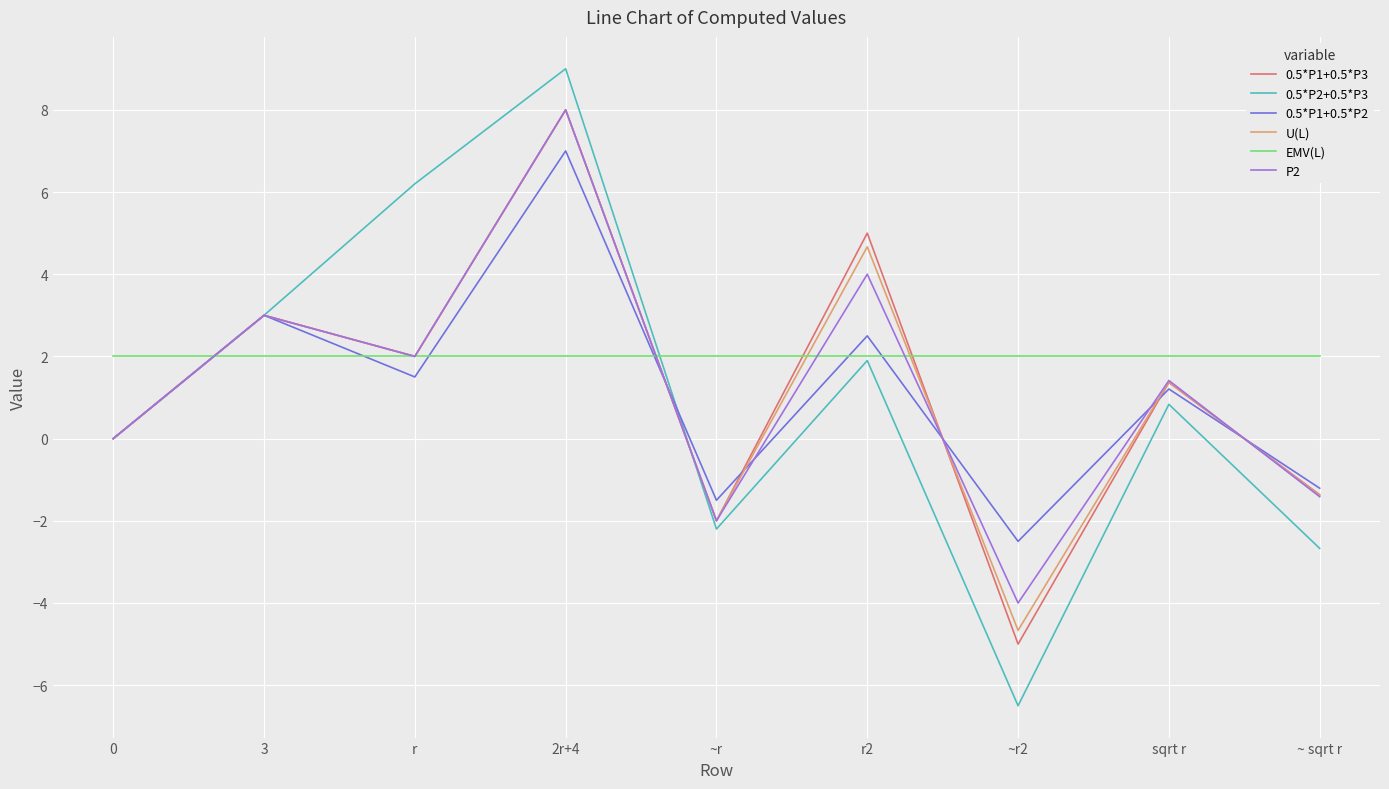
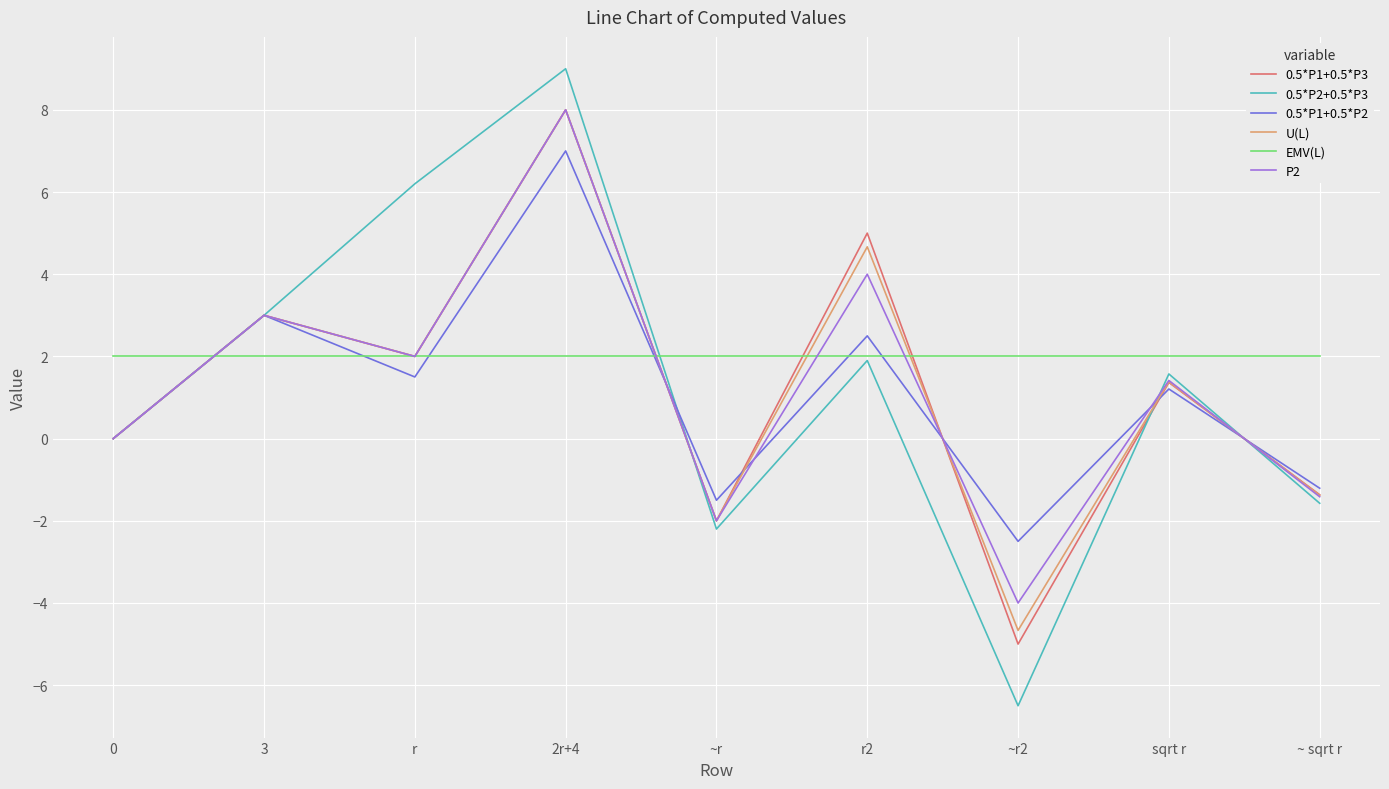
0.5*P2+0.5*P3, sqrt r: 0.8 -> 1.6
0.5*P2+0.5*P3, ~ sqrt r: -2.7 -> -1.6
